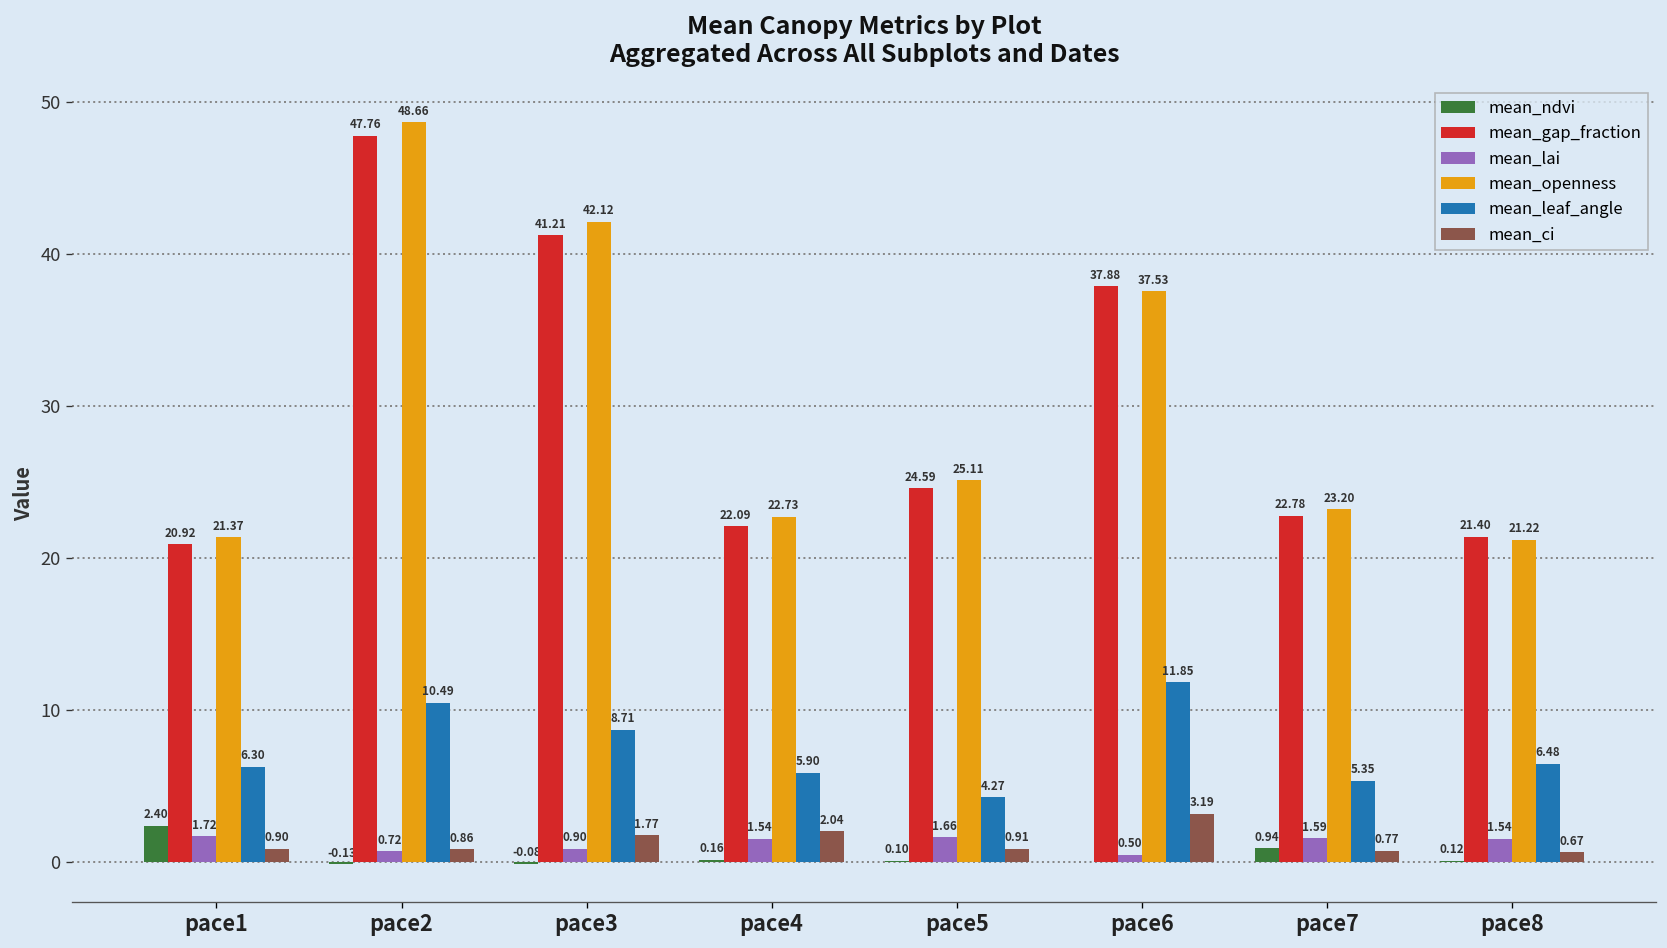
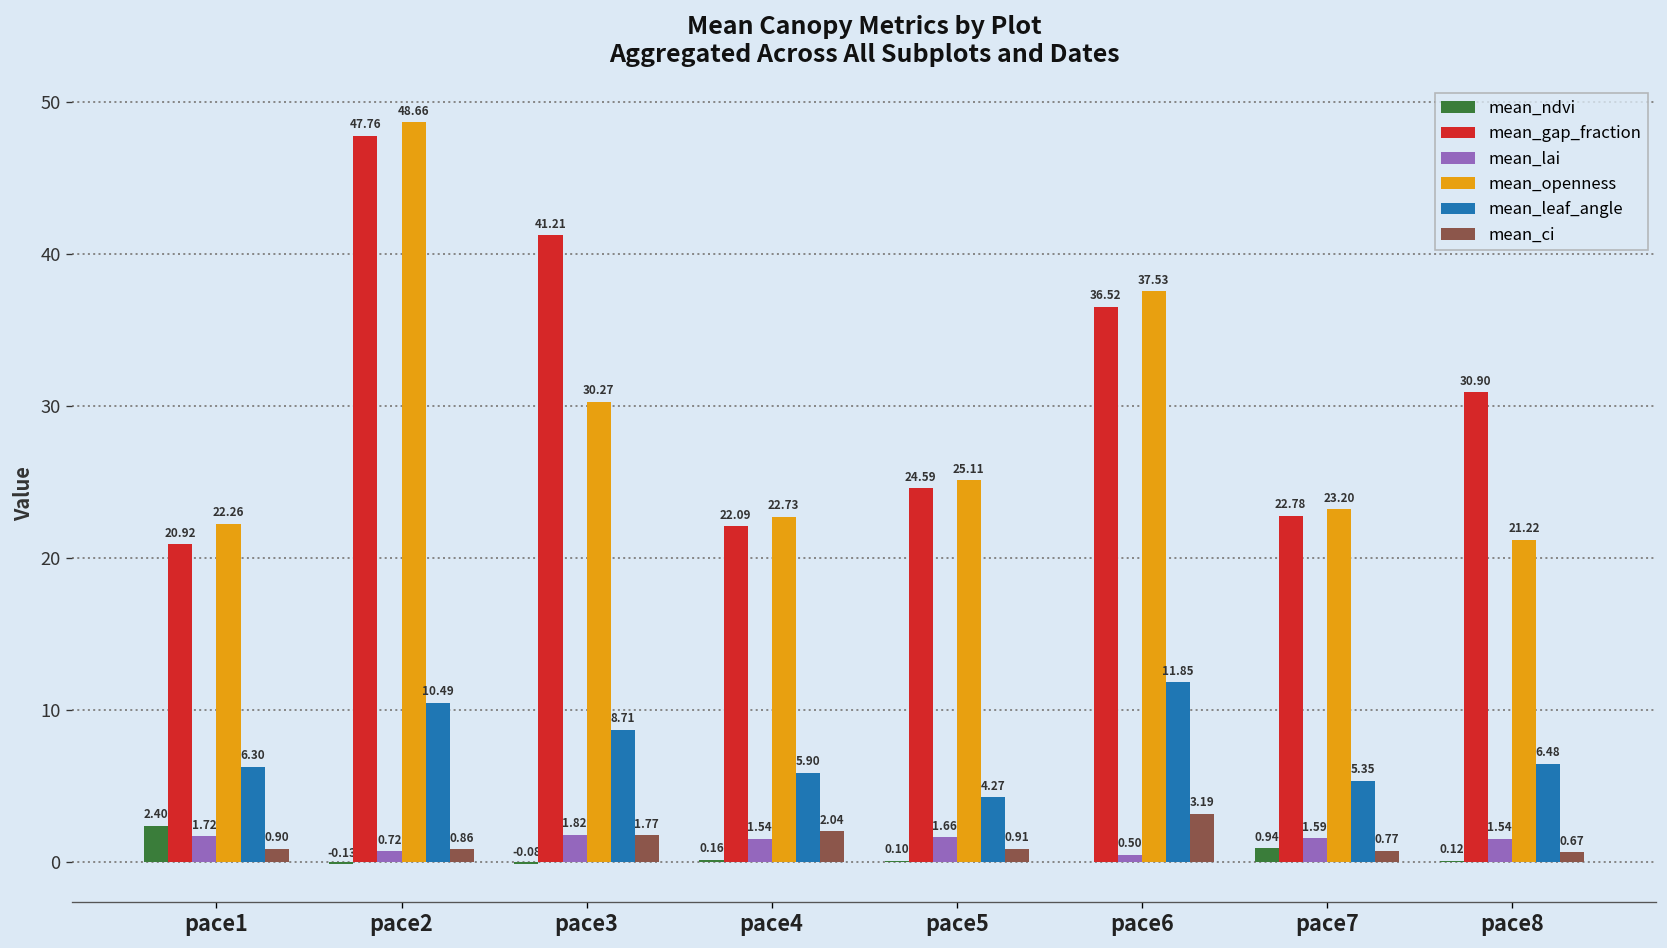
mean_openness, pace1: 21.37 -> 22.26
mean_lai, pace3: 0.90 -> 1.82
mean_openness, pace3: 42.12 -> 30.27
mean_gap_fraction, pace6: 37.88 -> 36.52
mean_gap_fraction, pace8: 21.40 -> 30.90
